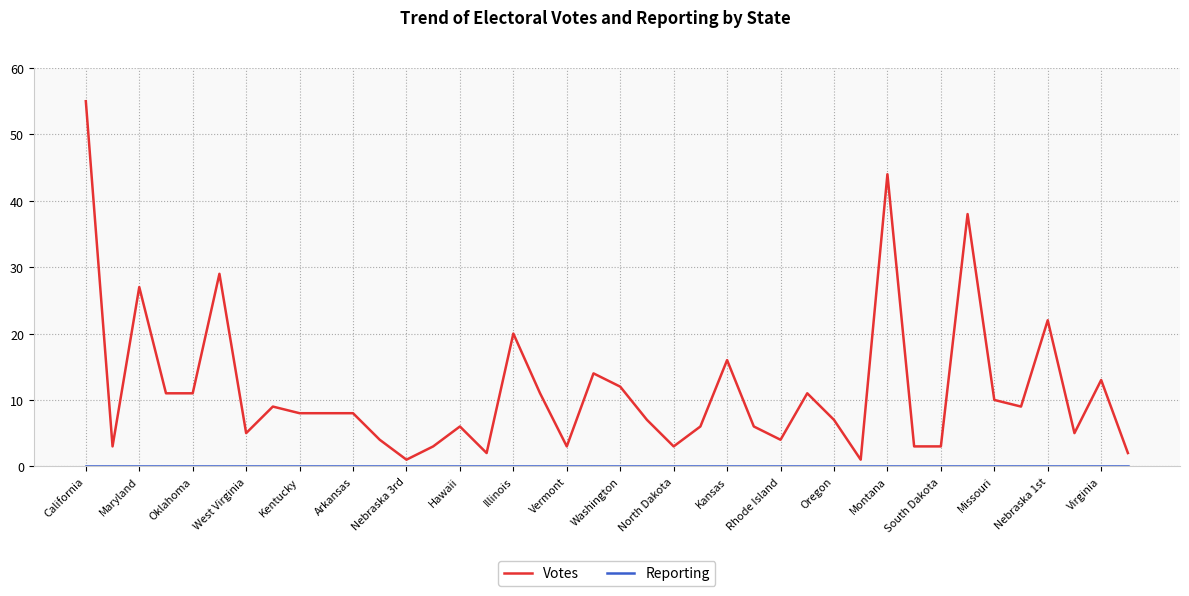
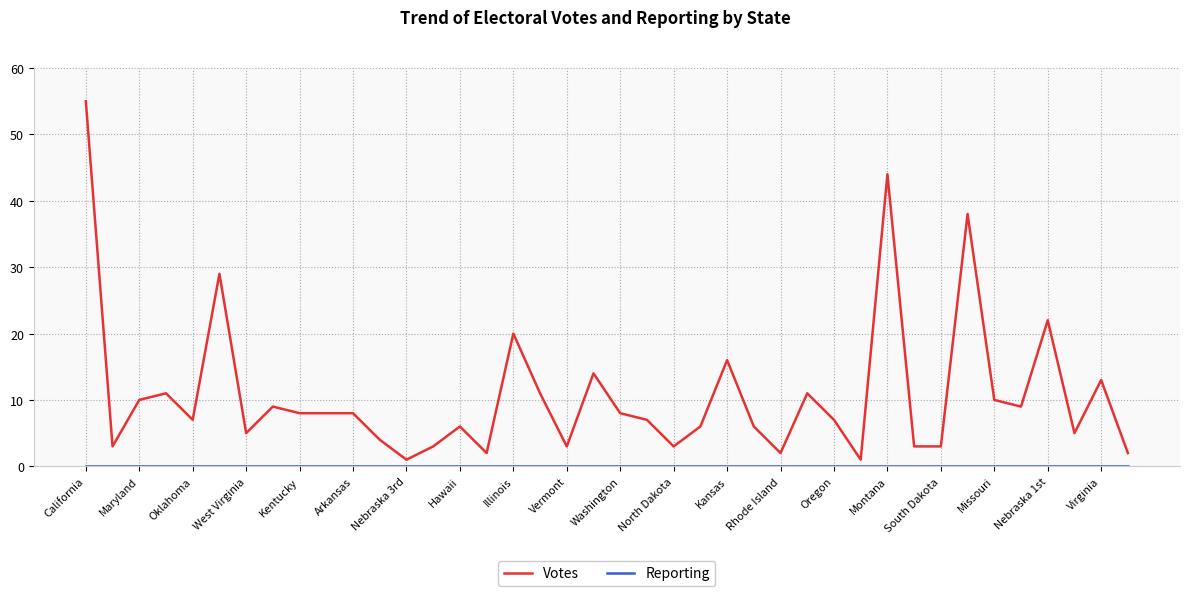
Votes, Maryland: 27 -> 10
Votes, Oklahoma: 11 -> 7
Votes, Washington: 12 -> 8
Votes, Rhode Island: 4 -> 2
